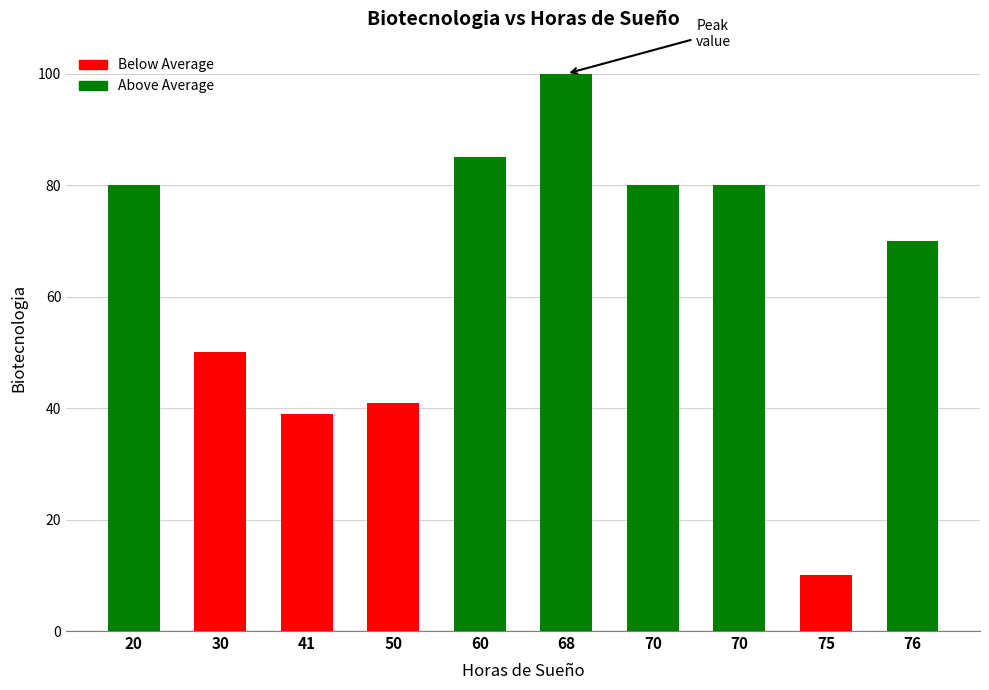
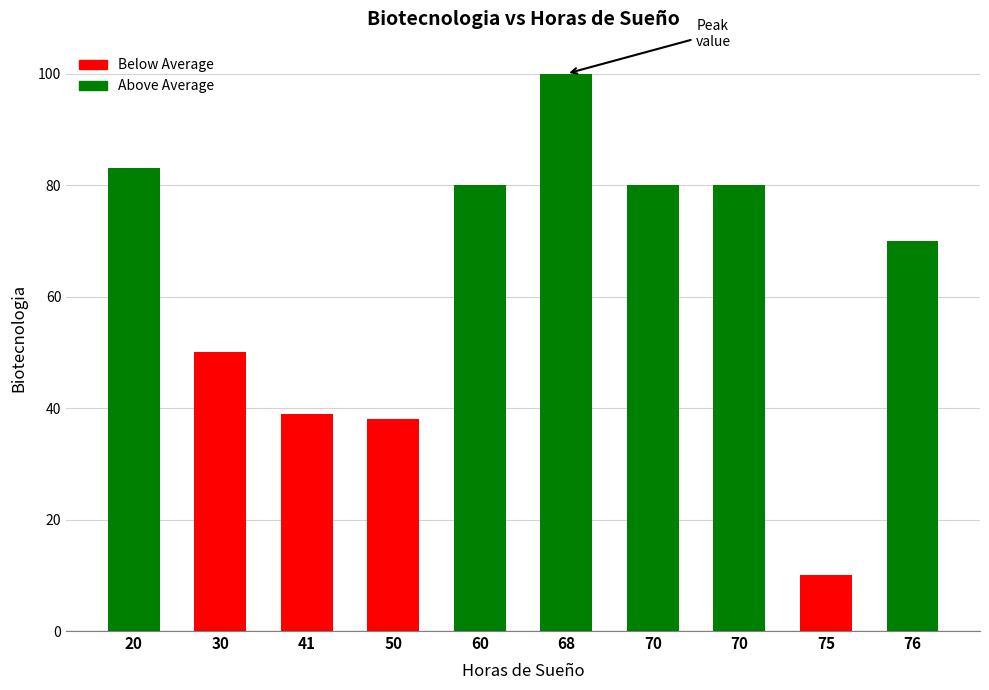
20: 80 -> 83
50: 41 -> 38
60: 85 -> 80
